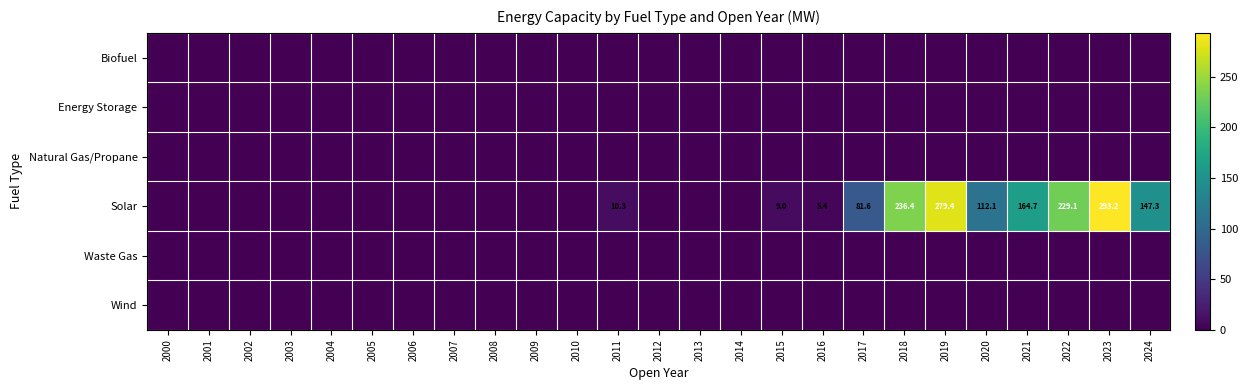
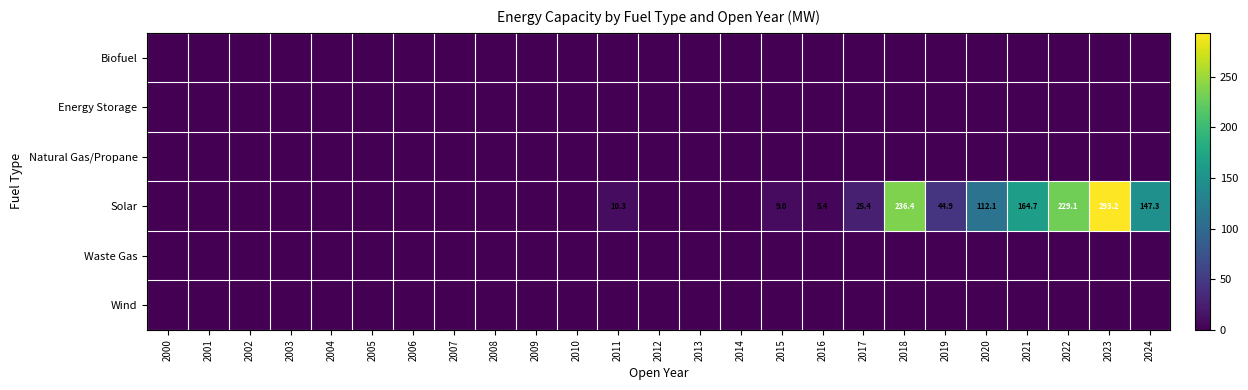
Solar, 2017: 81.6 -> 25.4
Solar, 2019: 279.4 -> 44.9
